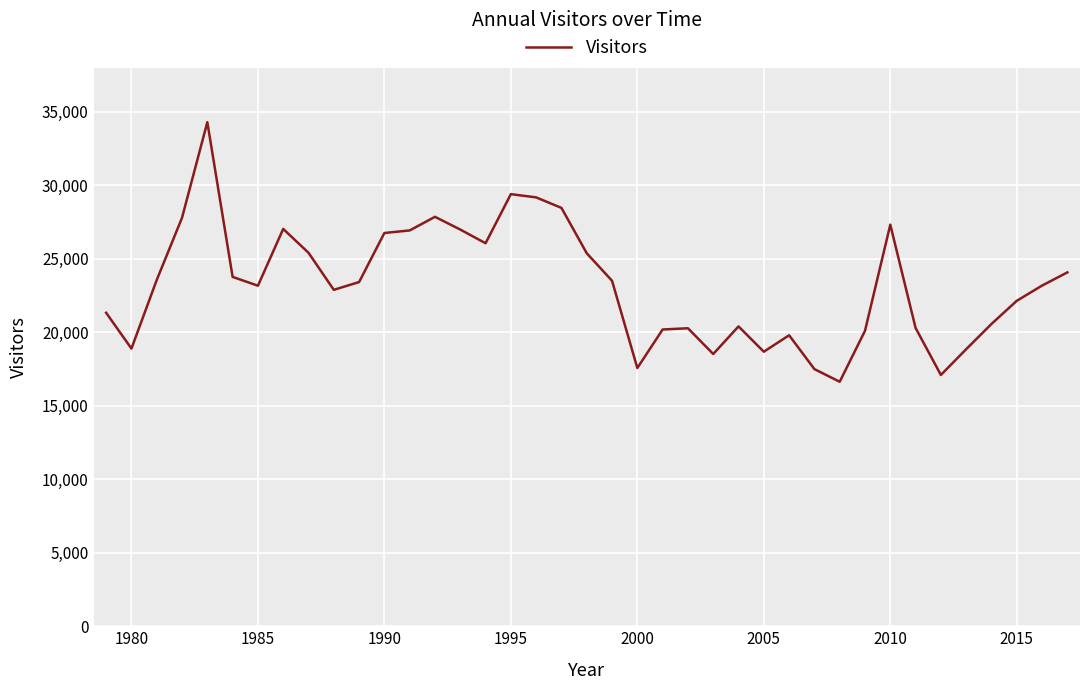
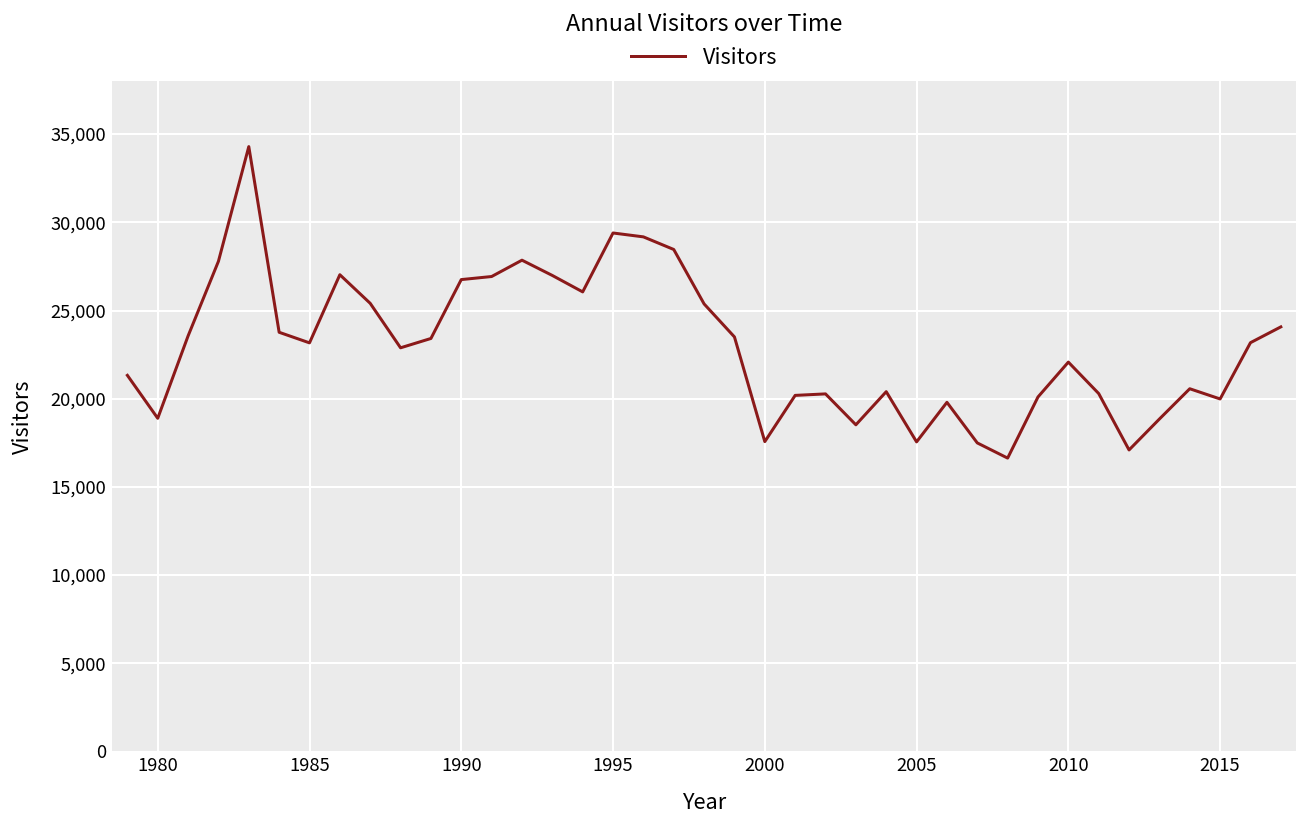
2005: 18,700 -> 17,600
2010: 27,300 -> 22,100
2015: 22,100 -> 20,000
